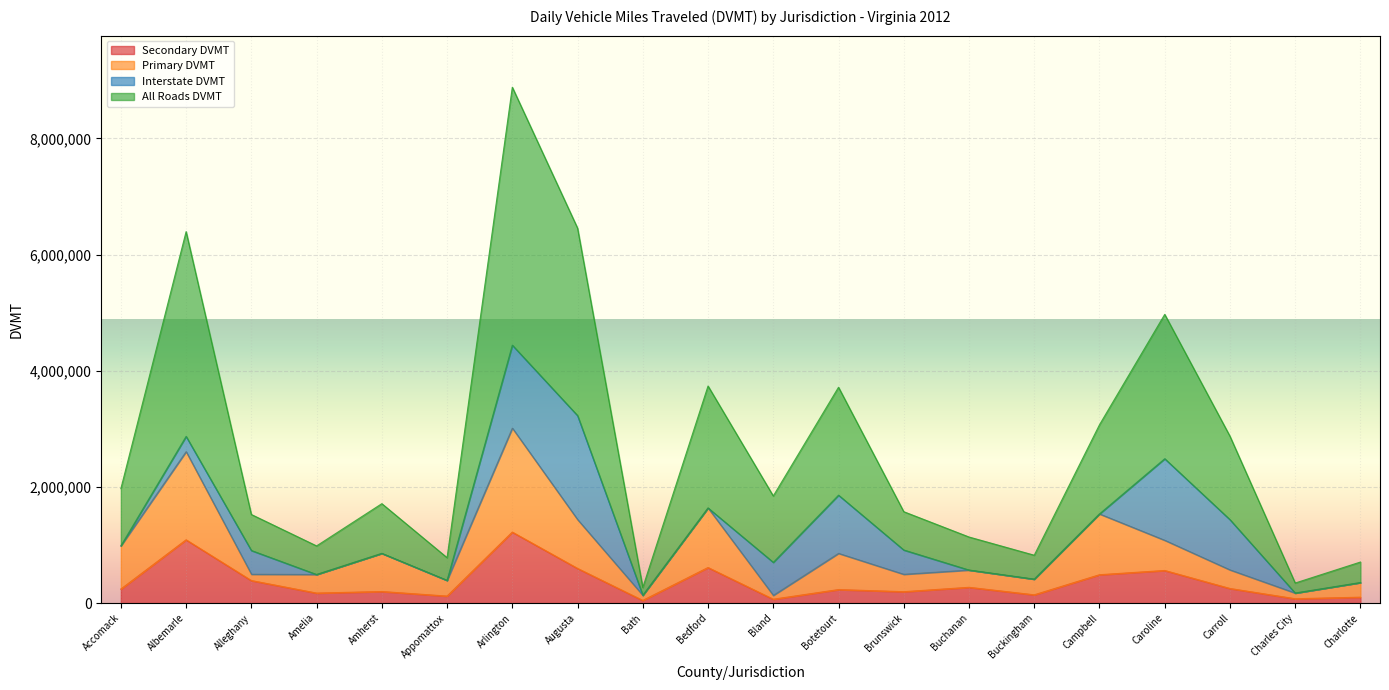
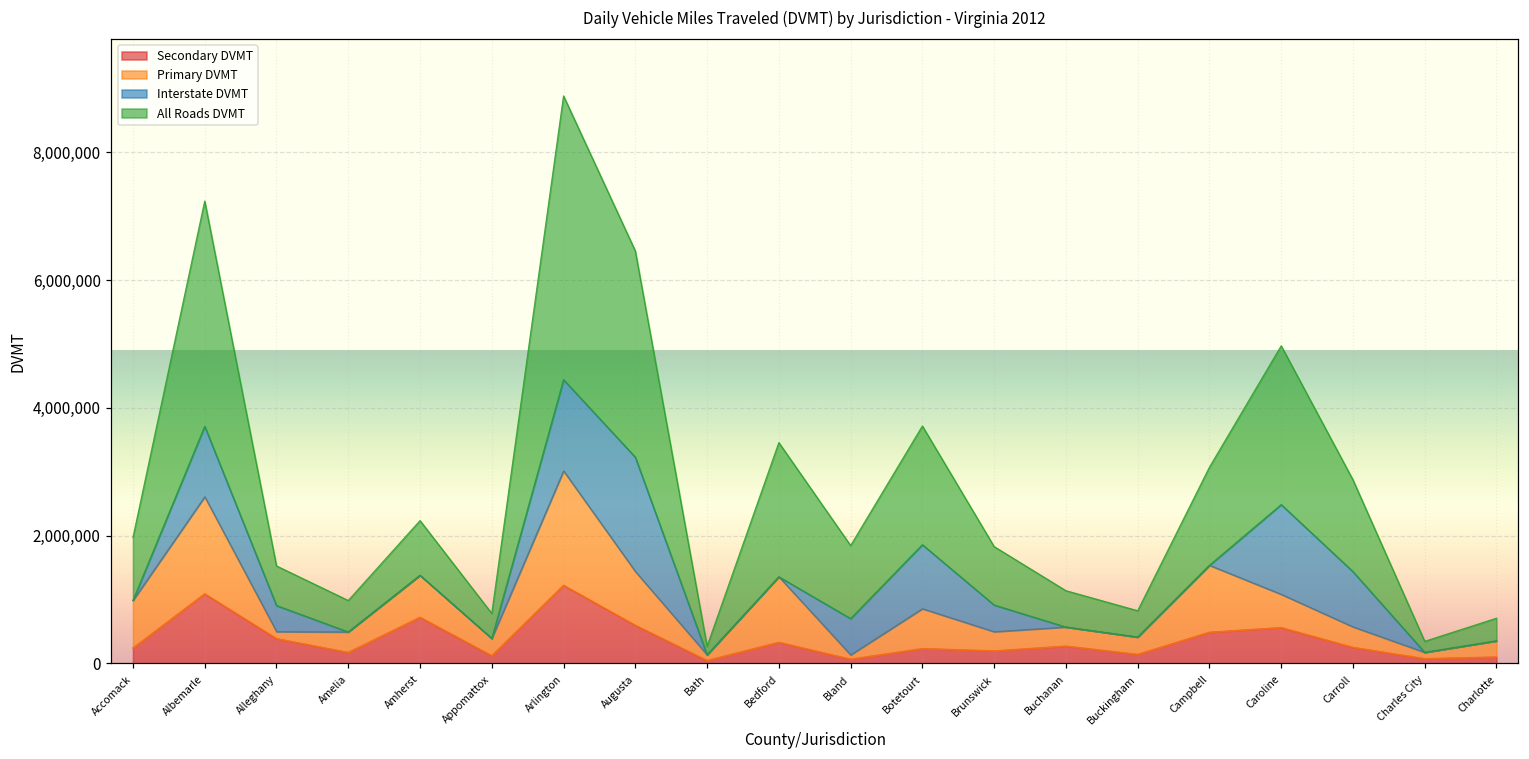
Interstate DVMT, Albemarle: 300,000 -> 1,100,000
Secondary DVMT, Amherst: 200,000 -> 700,000
Secondary DVMT, Bedford: 600,000 -> 300,000
All Roads DVMT, Brunswick: 700,000 -> 900,000
